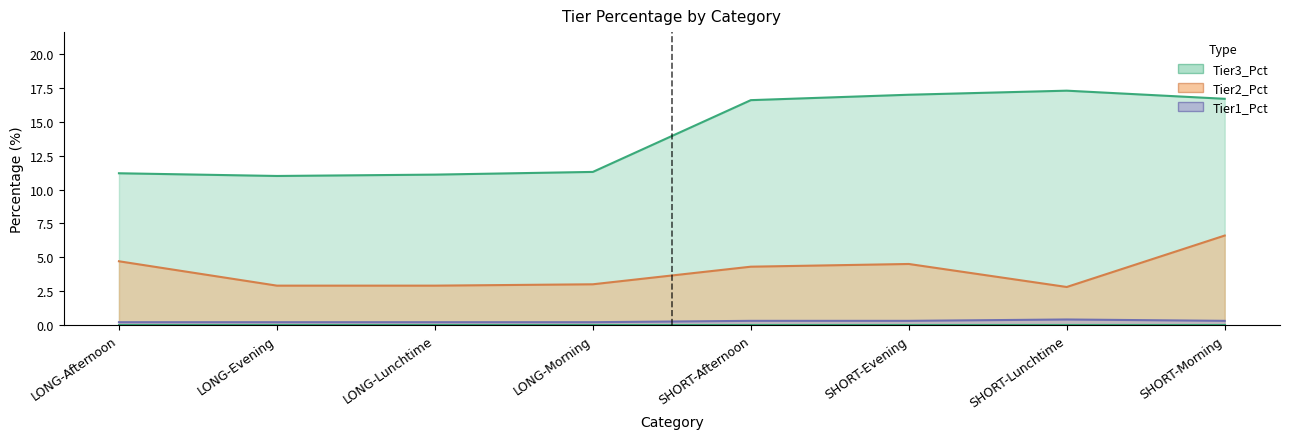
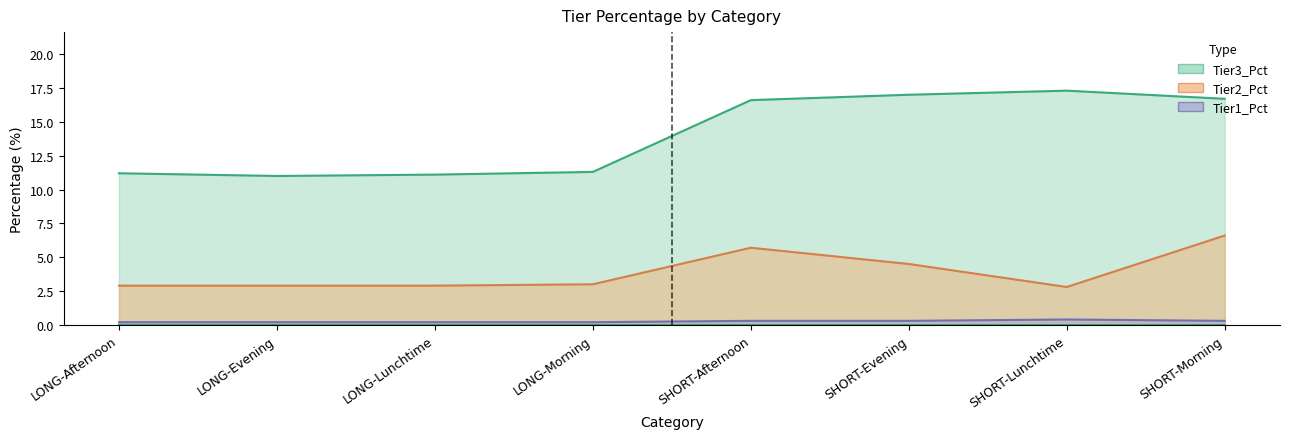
Tier2_Pct, LONG-Afternoon: 4.7 -> 2.9
Tier2_Pct, SHORT-Afternoon: 4.3 -> 5.7
